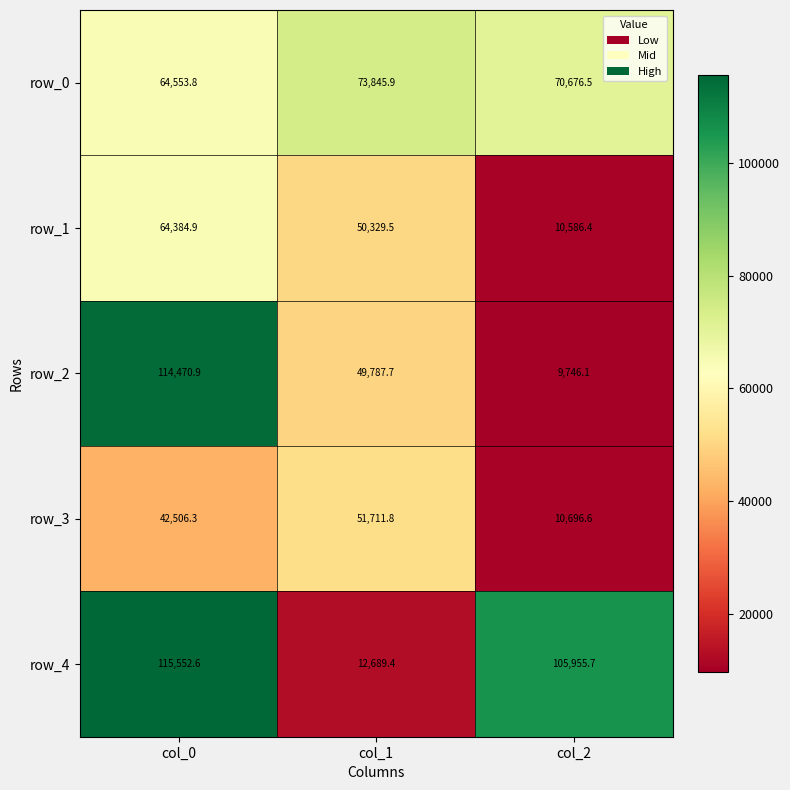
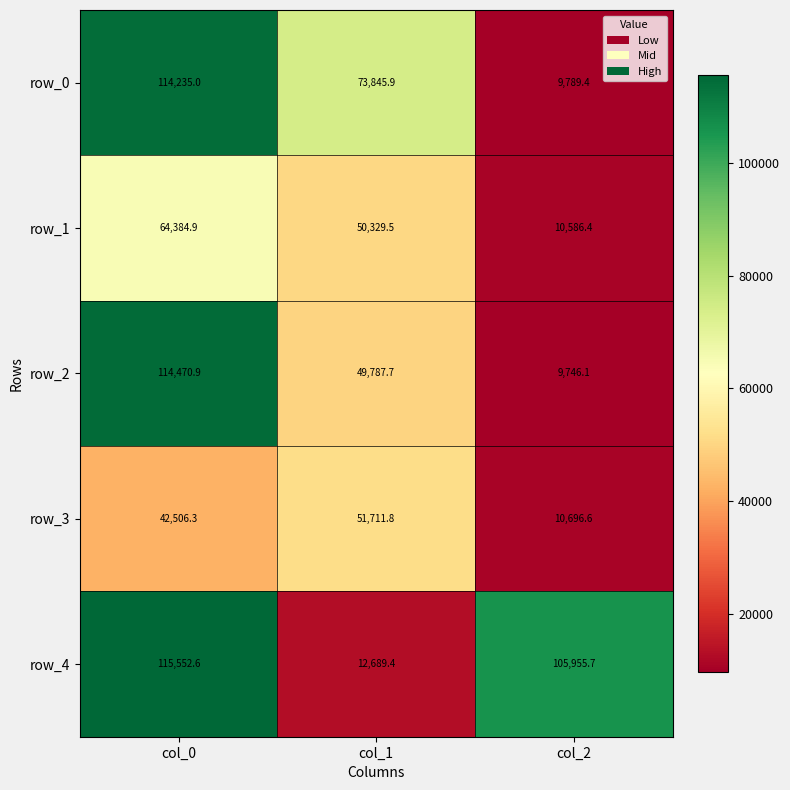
row_0, col_0: 64,553.8 -> 114,235.0
row_0, col_2: 70,676.5 -> 9,789.4
